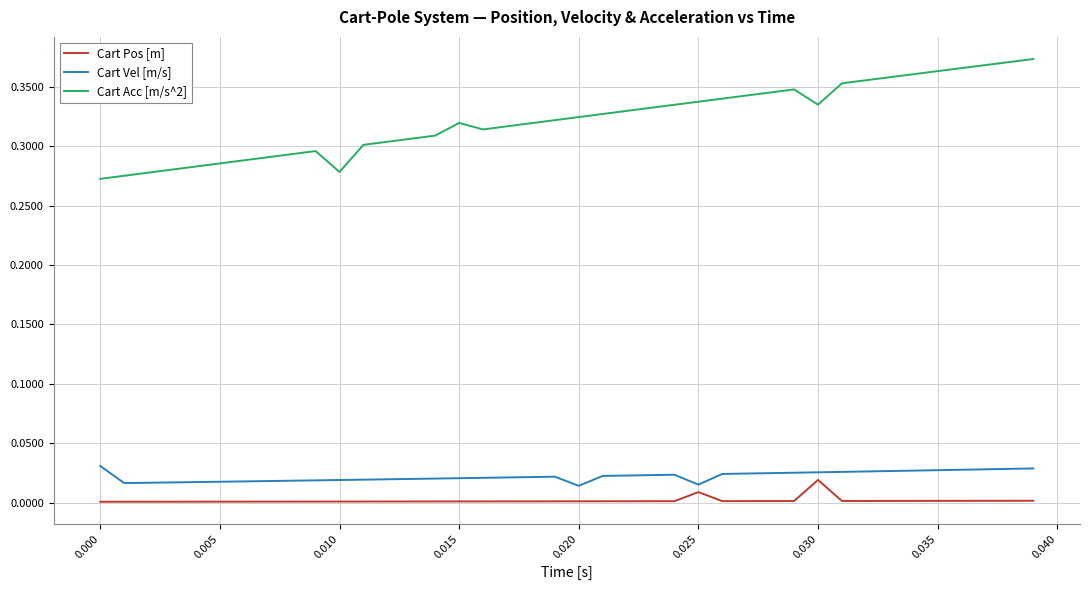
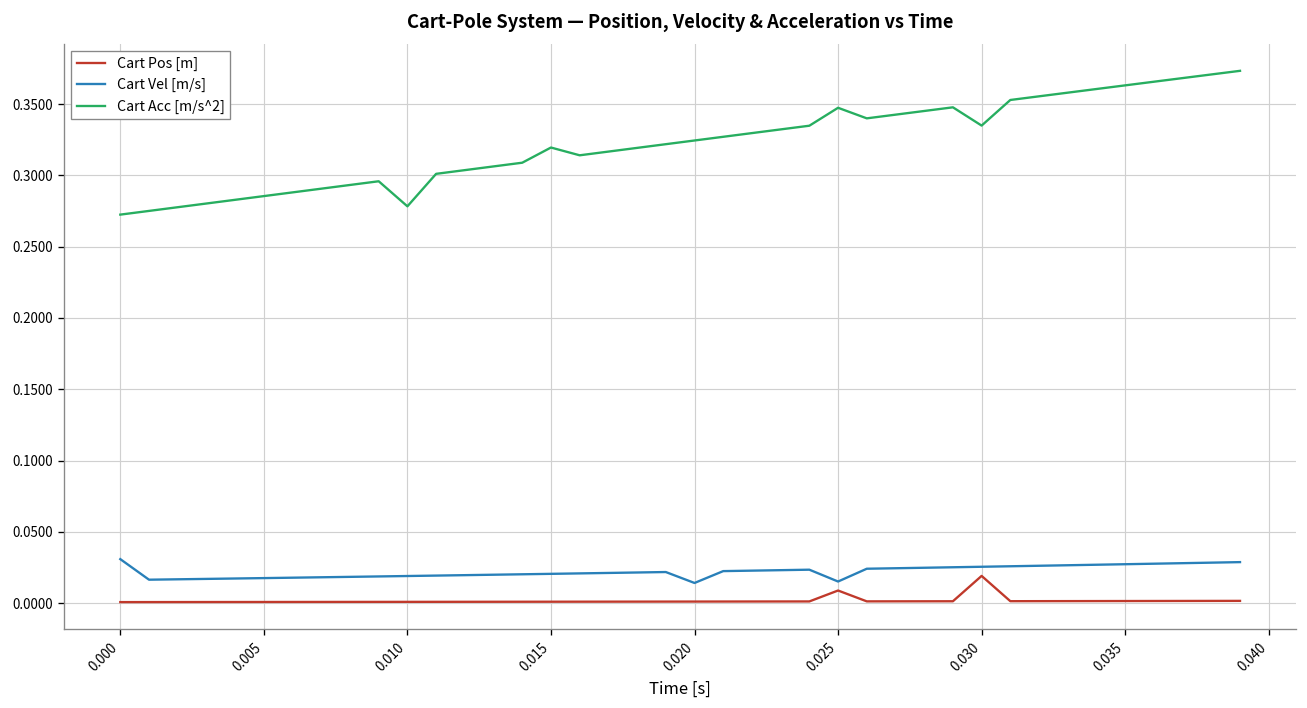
Cart Acc [m/s^2], 0.025: 0.337 -> 0.347
